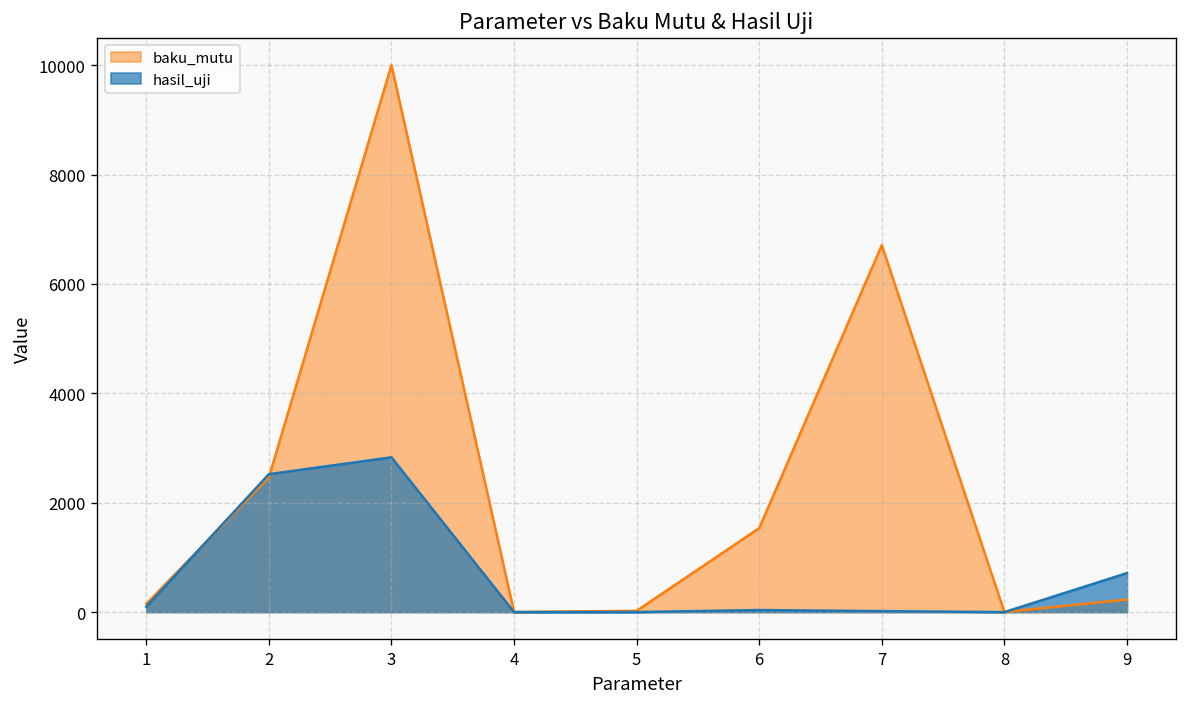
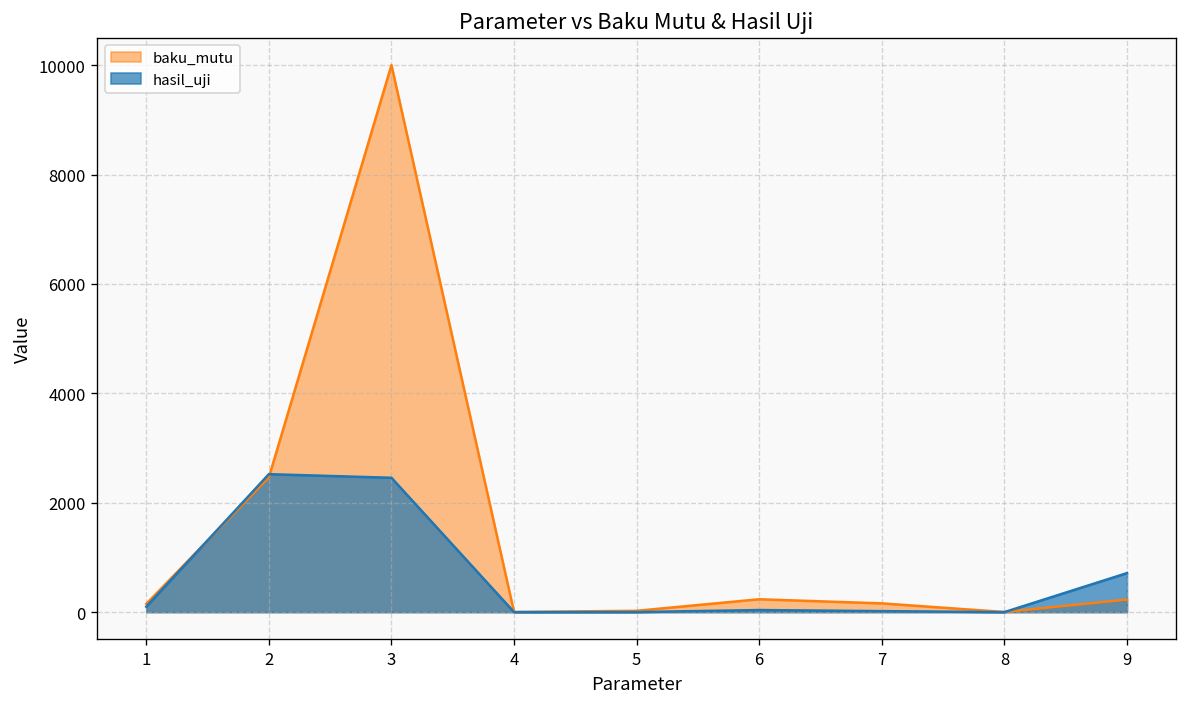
hasil_uji, 3: 2800 -> 2500
baku_mutu, 6: 1500 -> 200
baku_mutu, 7: 6700 -> 200
